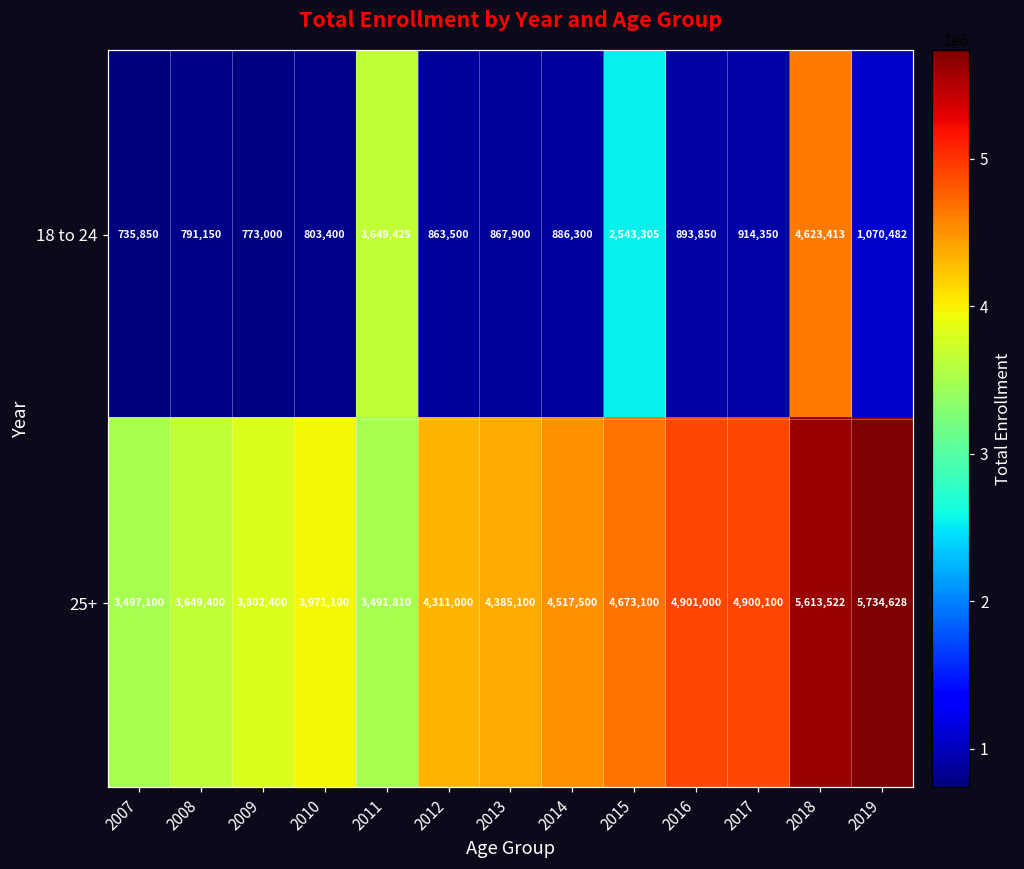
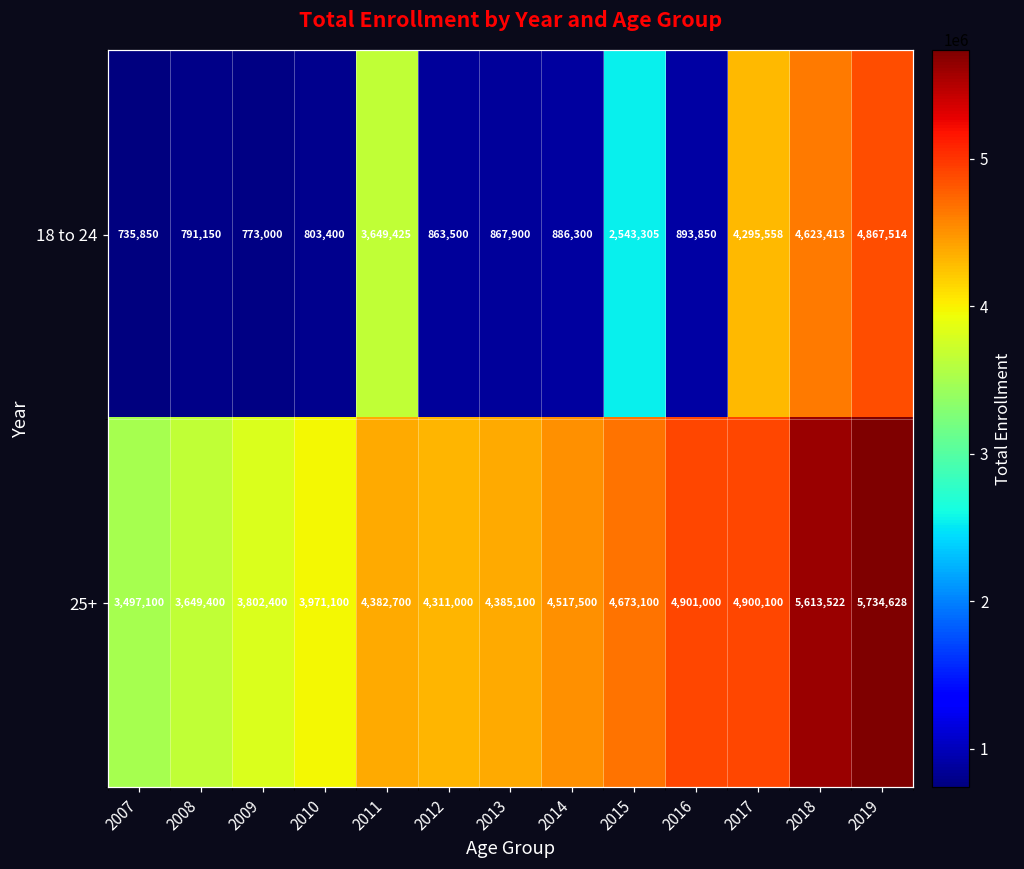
18 to 24, 2017: 914,350 -> 4,295,558
18 to 24, 2019: 1,070,482 -> 4,867,514
25+, 2011: 3,491,810 -> 4,382,700
